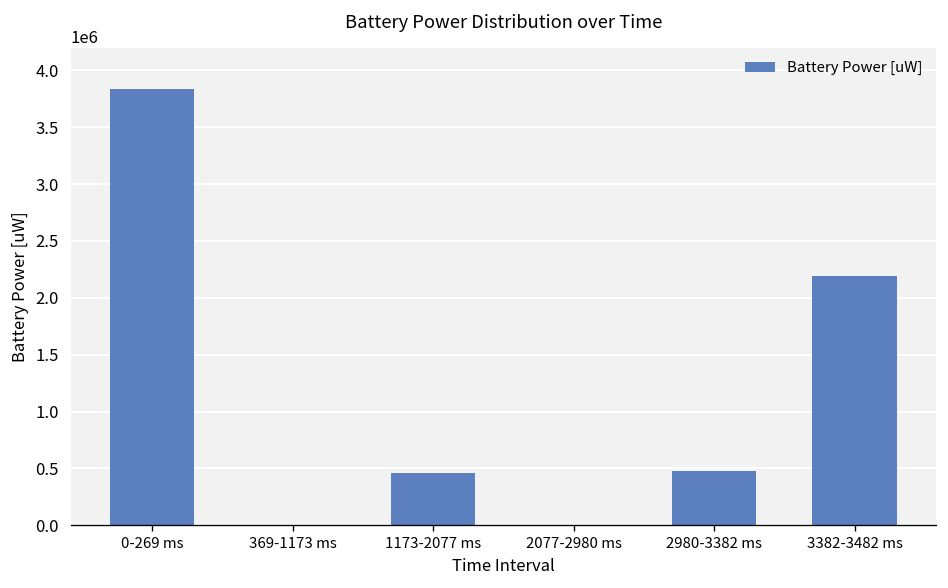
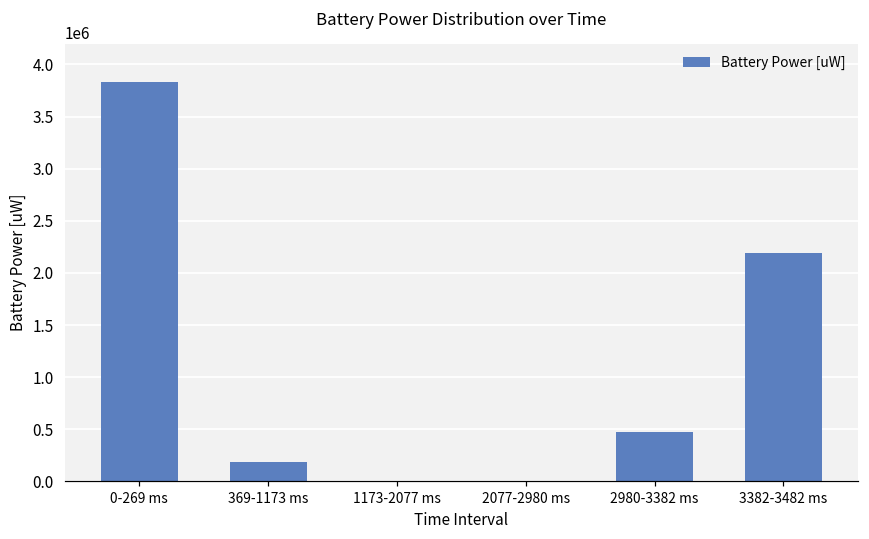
369-1173 ms: 0 -> 200000
1173-2077 ms: 500000 -> 0
